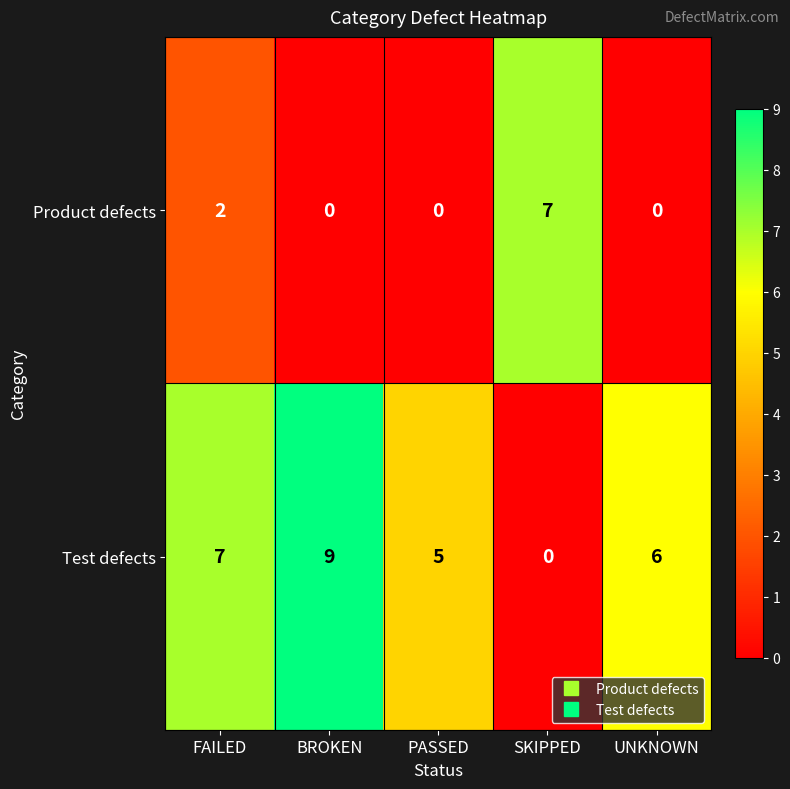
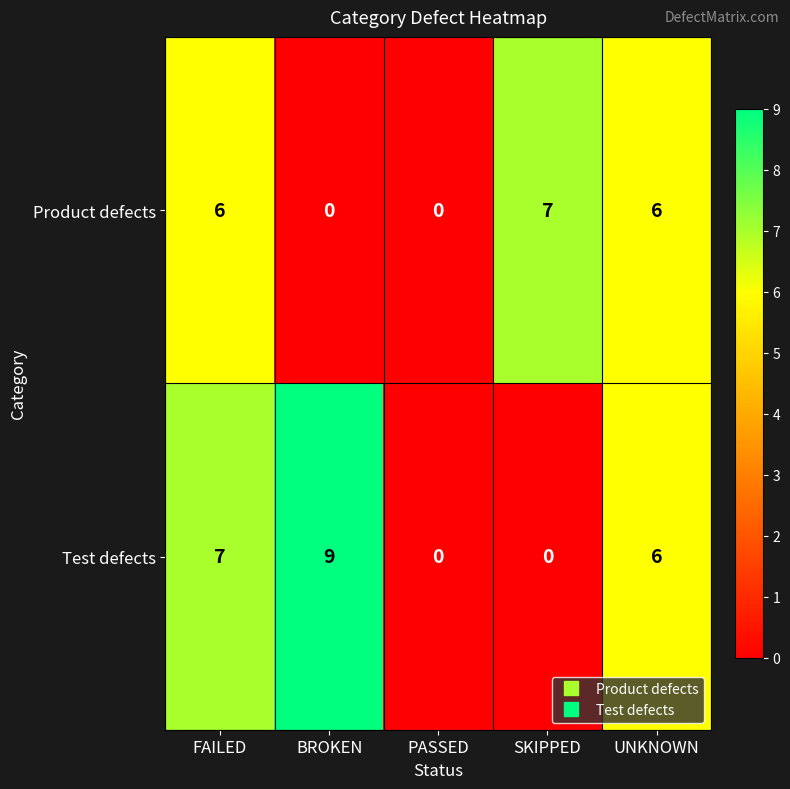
Product defects, FAILED: 2 -> 6
Product defects, UNKNOWN: 0 -> 6
Test defects, PASSED: 5 -> 0
